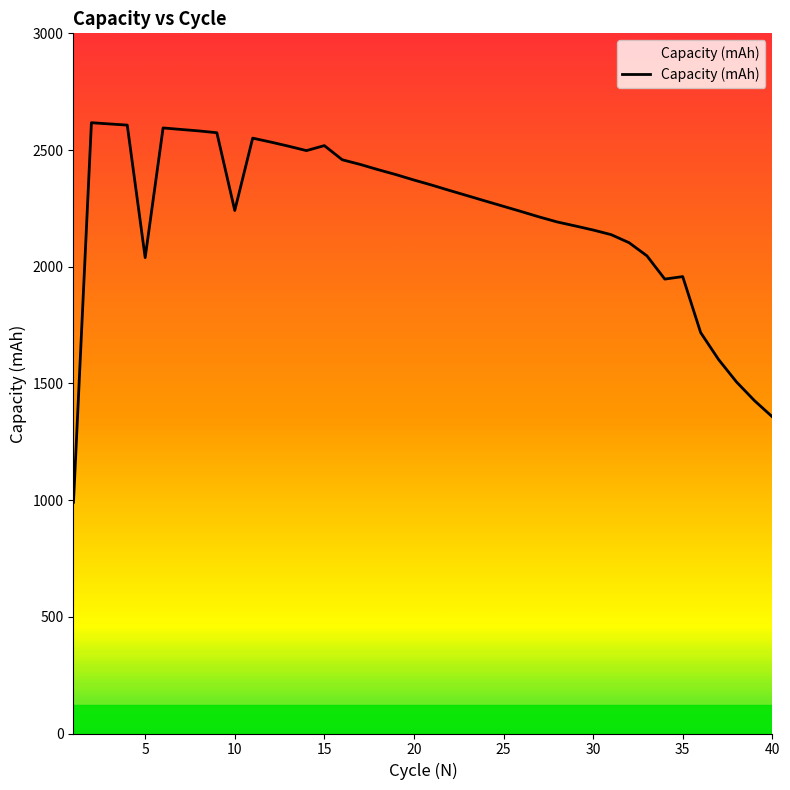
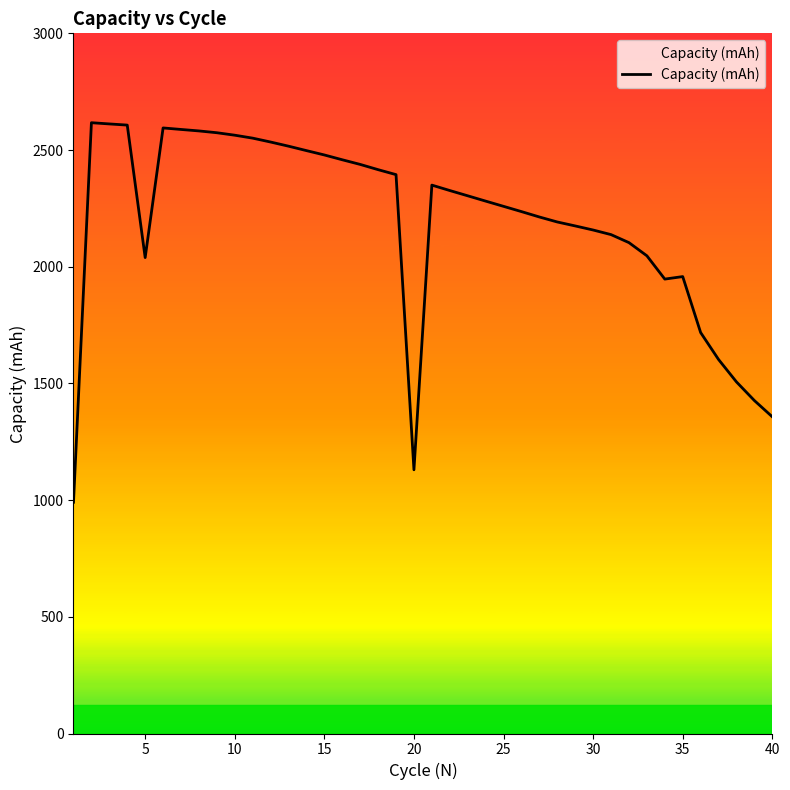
10: 2240 -> 2560
15: 2520 -> 2480
20: 2370 -> 1130
